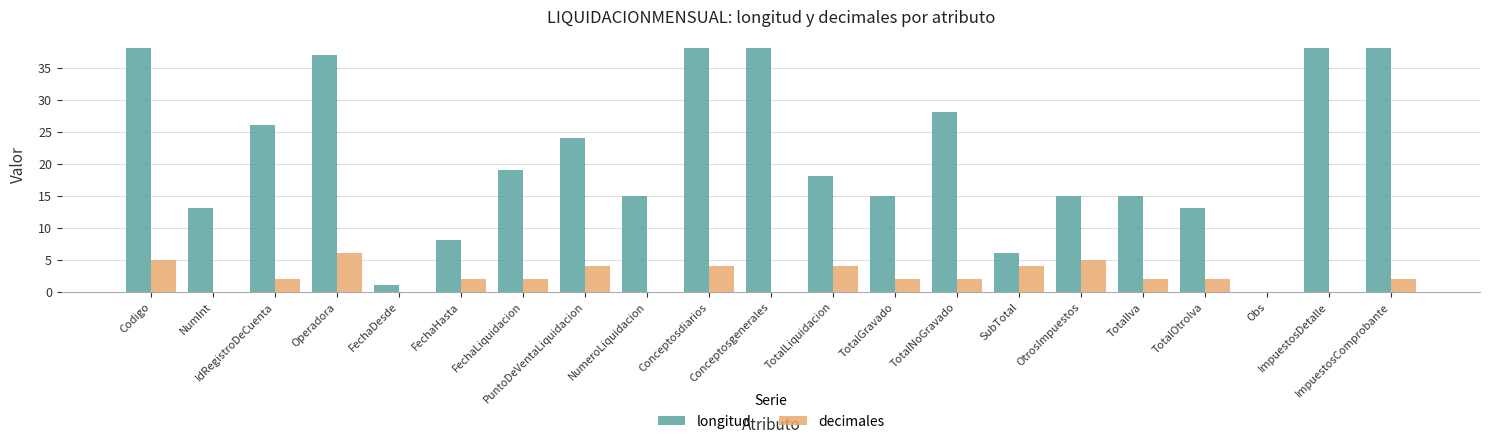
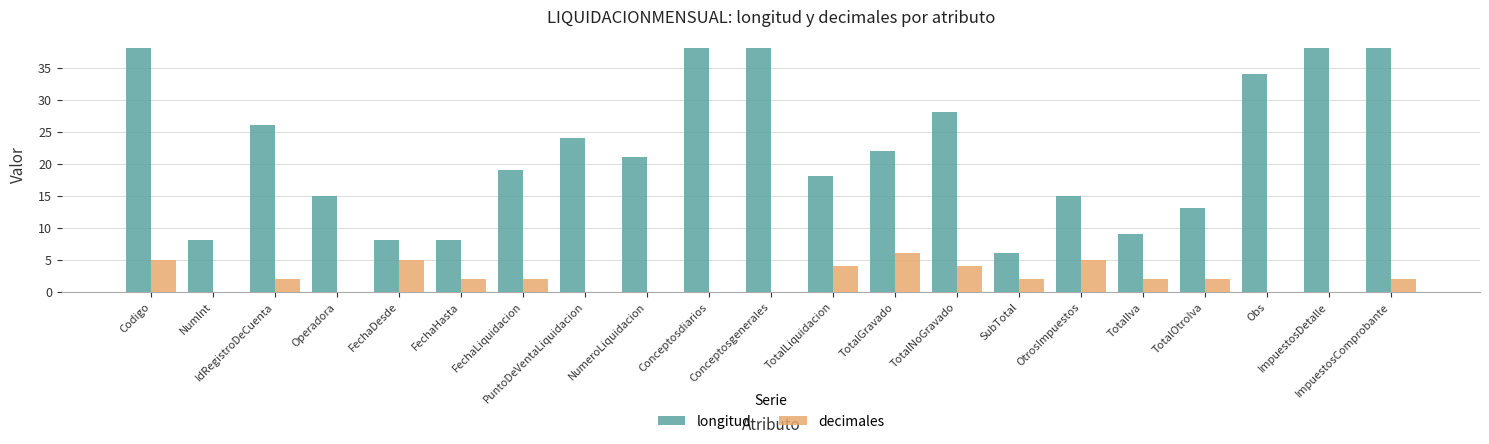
longitud, NumInt: 13 -> 8
longitud, Operadora: 37 -> 15
decimales, Operadora: 6 -> 0
longitud, FechaDesde: 1 -> 8
decimales, FechaDesde: 0 -> 5
decimales, PuntoDeVentaLiquidacion: 4 -> 0
longitud, NumeroLiquidacion: 15 -> 21
decimales, Conceptosdiarios: 4 -> 0
longitud, TotalGravado: 15 -> 22
decimales, TotalGravado: 2 -> 6
decimales, TotalNoGravado: 2 -> 4
decimales, SubTotal: 4 -> 2
longitud, TotalIva: 15 -> 9
longitud, Obs: 0 -> 34
